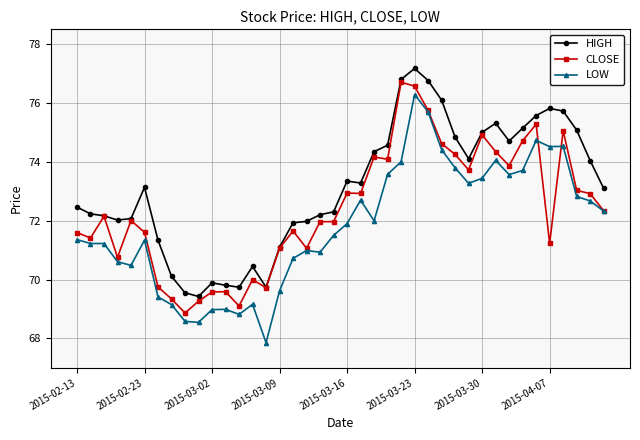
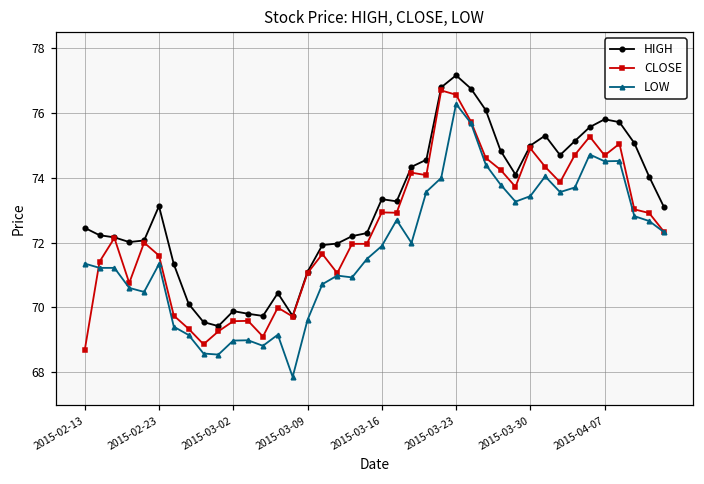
CLOSE, 2015-02-13: 71.6 -> 68.7
CLOSE, 2015-04-07: 71.2 -> 74.7
